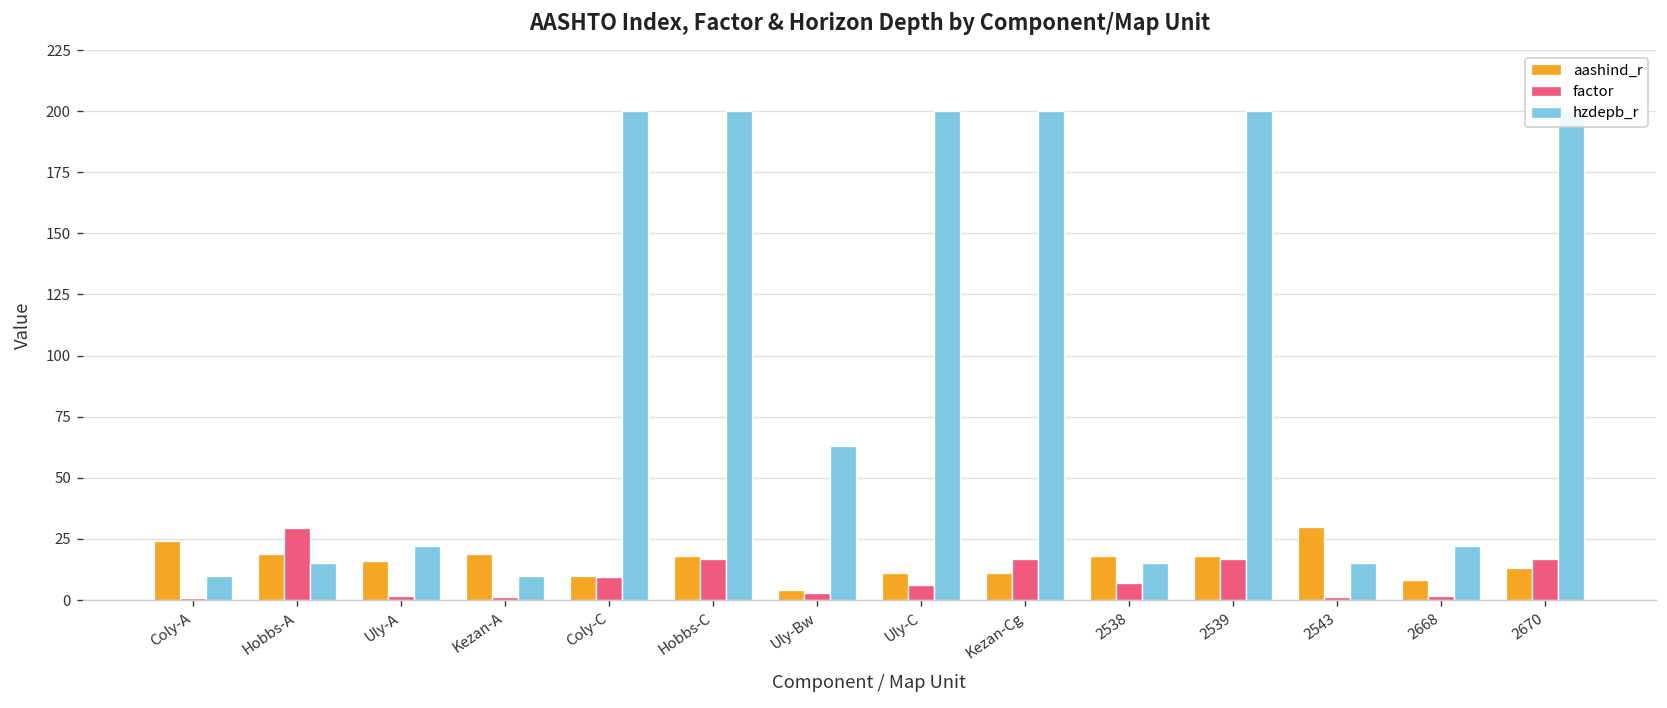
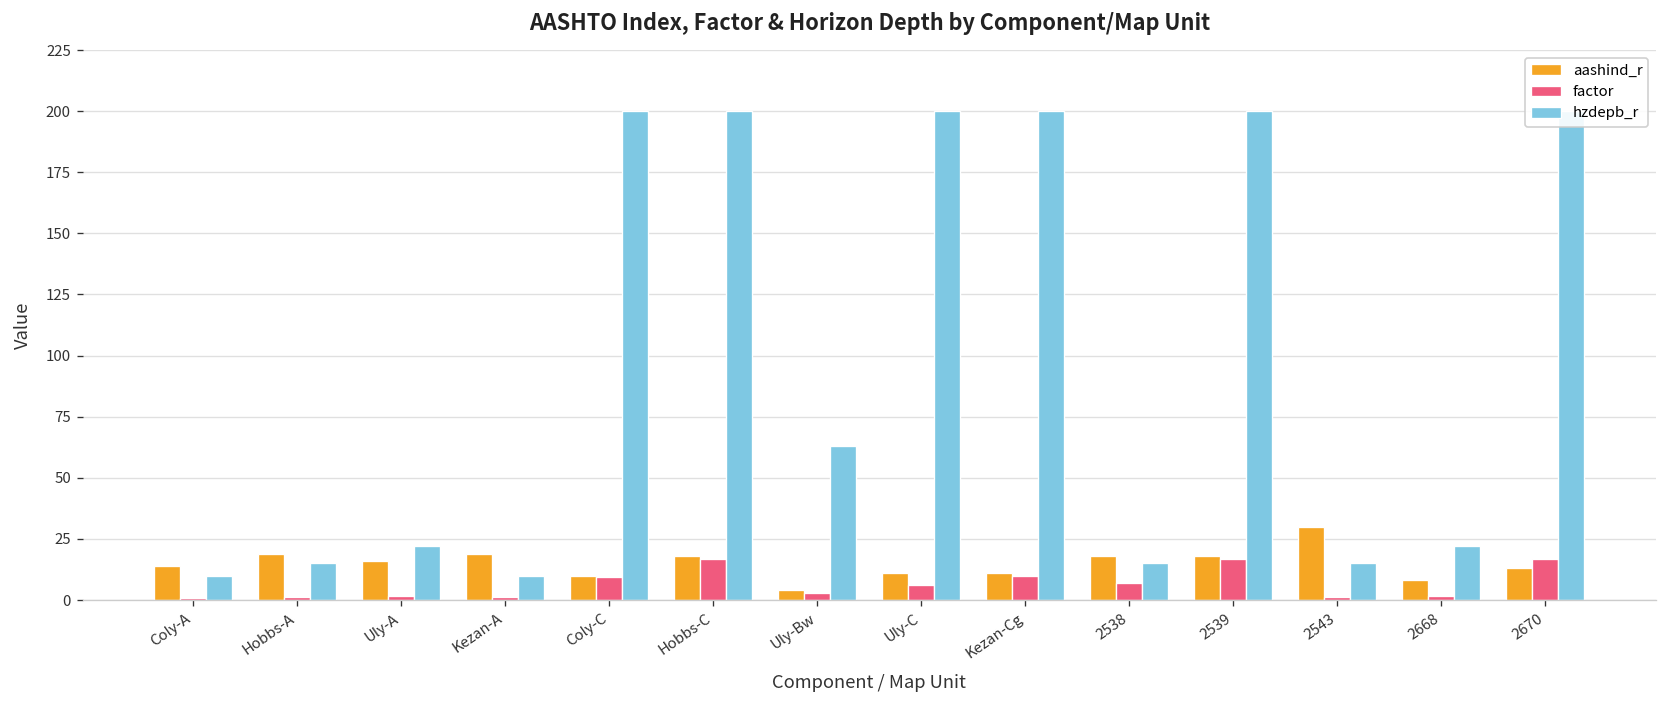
aashind_r, Coly-A: 24 -> 14
factor, Hobbs-A: 30 -> 1
factor, Kezan-Cg: 17 -> 10
